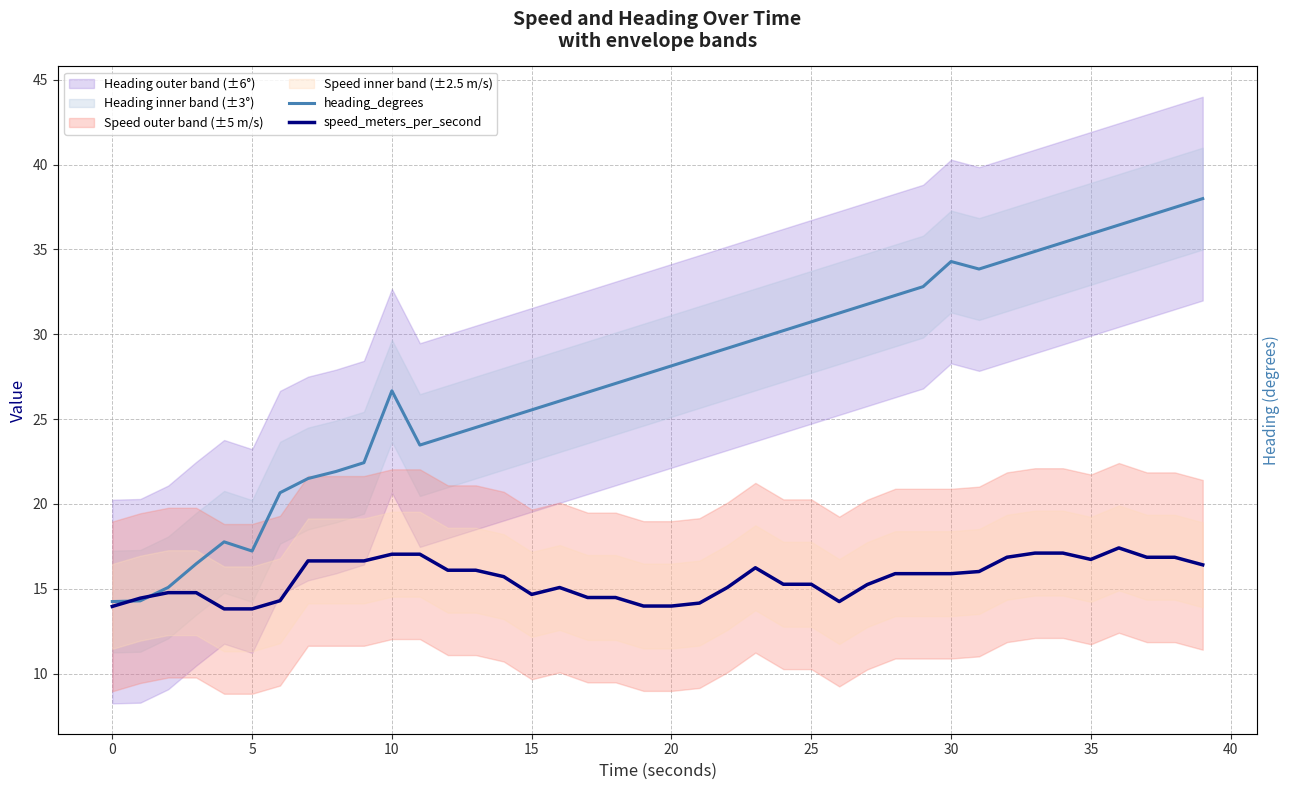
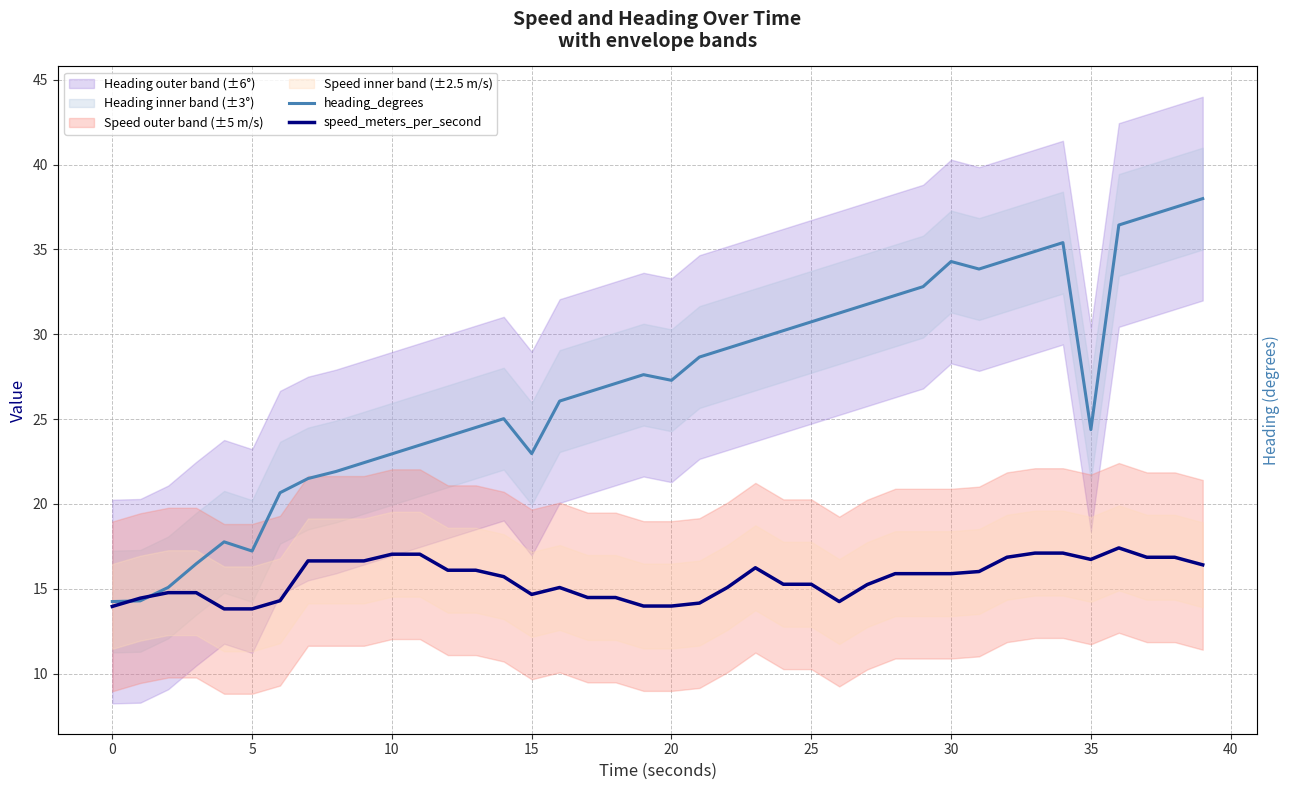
heading_degrees, 10: 26.7 -> 23.0
heading_degrees, 15: 25.5 -> 23.0
heading_degrees, 20: 28.1 -> 27.3
heading_degrees, 35: 35.9 -> 24.4
